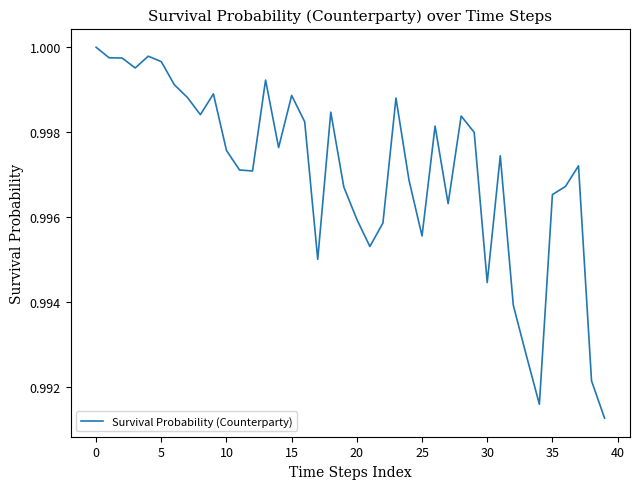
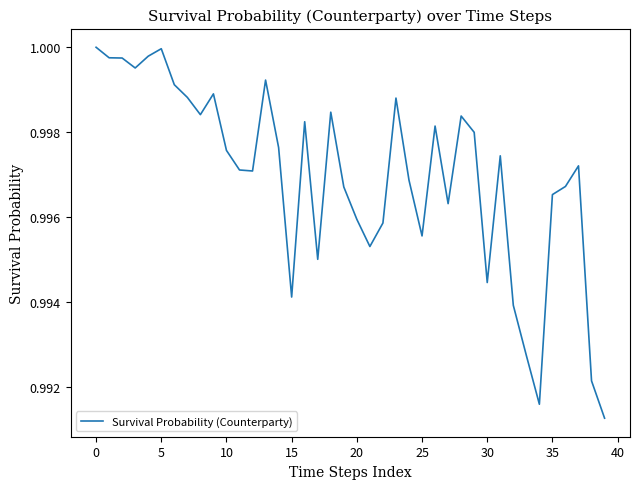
5: 0.9997 -> 1.0000
15: 0.9989 -> 0.9941
